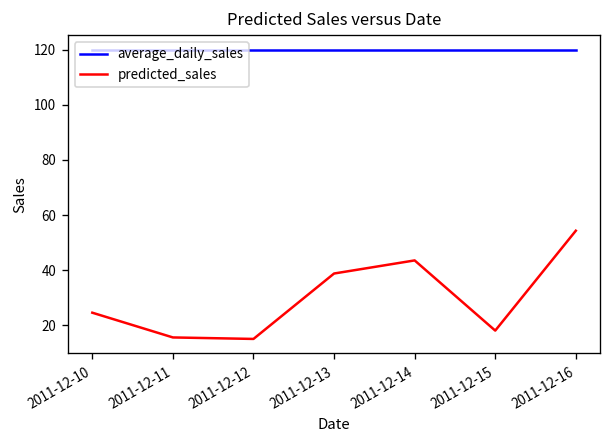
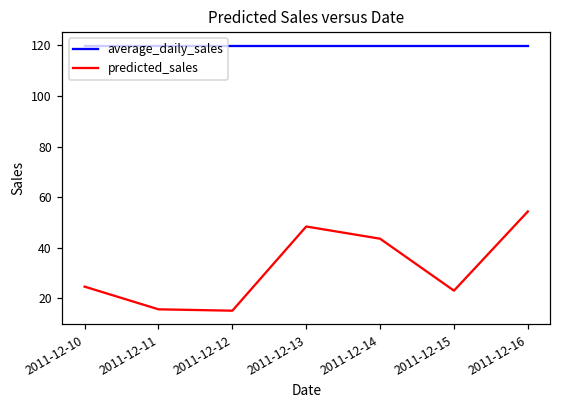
predicted_sales, 2011-12-13: 39 -> 48
predicted_sales, 2011-12-15: 18 -> 23
